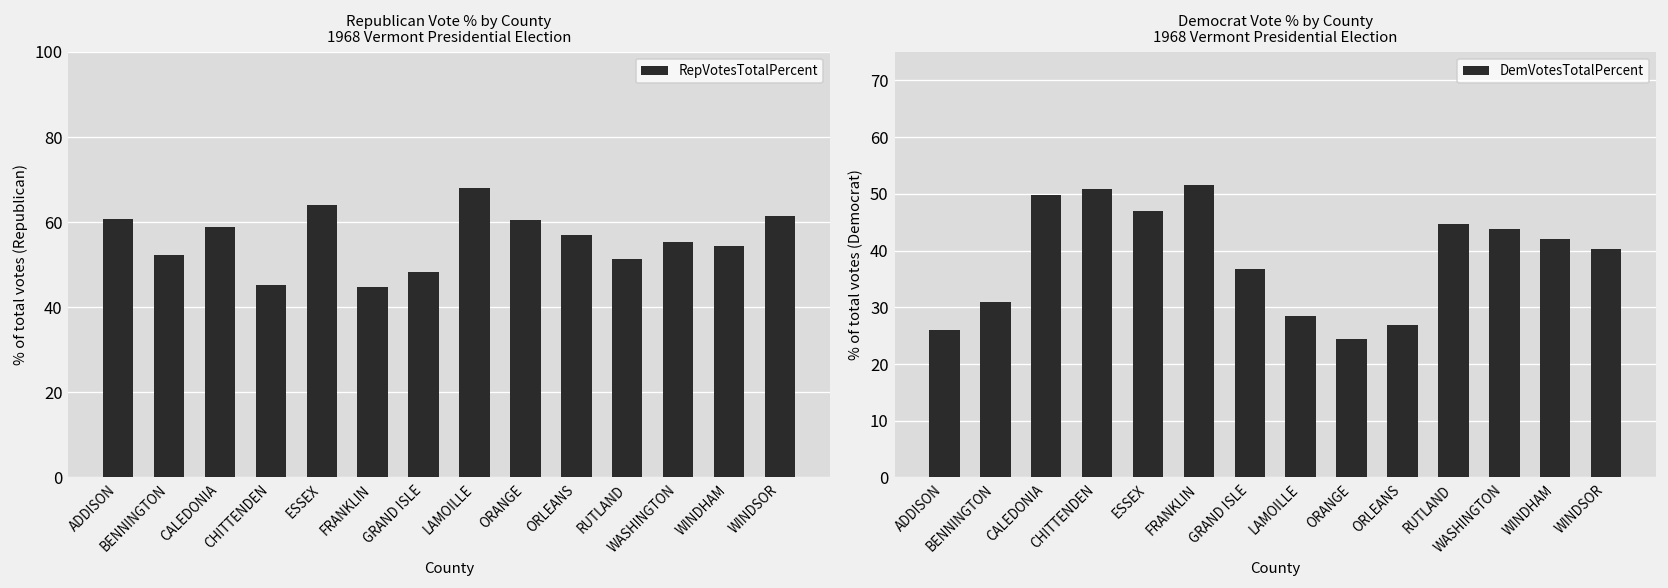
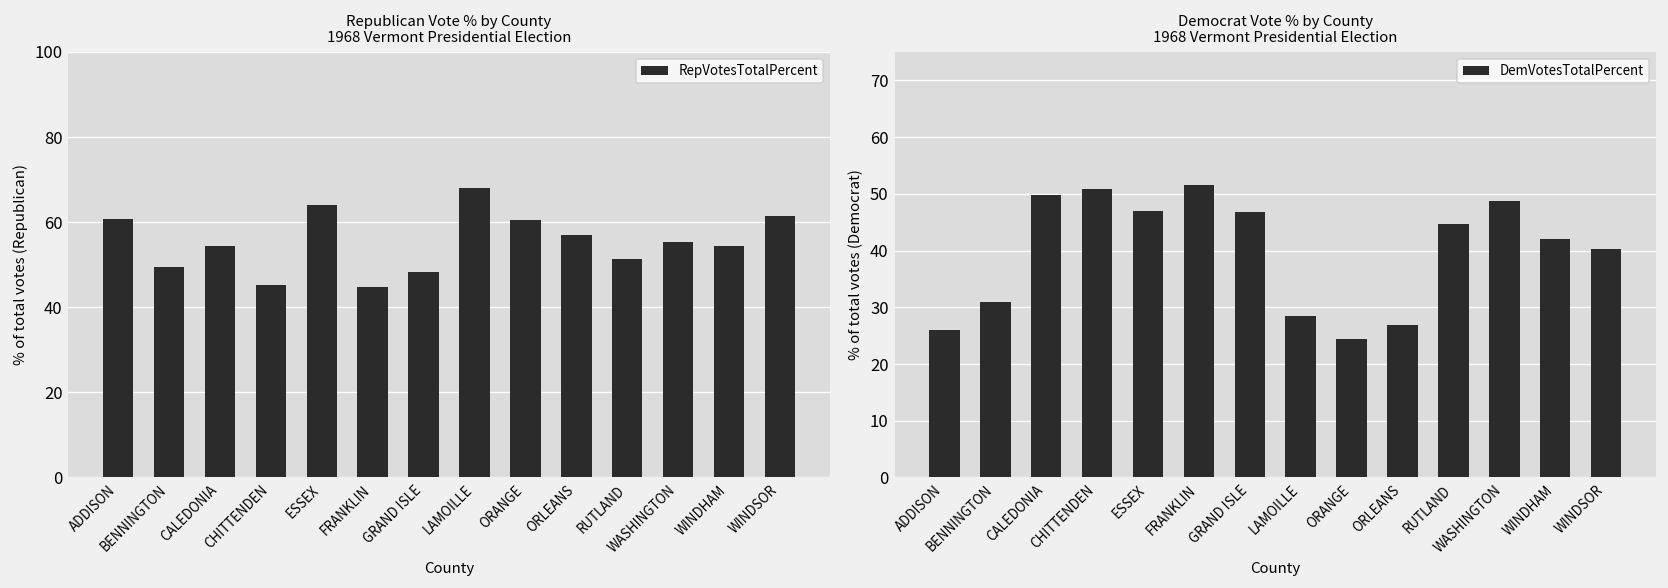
Republican Vote % by County 1968 Vermont Presidential Election, BENNINGTON: 52 -> 49
Republican Vote % by County 1968 Vermont Presidential Election, CALEDONIA: 59 -> 54
Democrat Vote % by County 1968 Vermont Presidential Election, GRAND ISLE: 37 -> 47
Democrat Vote % by County 1968 Vermont Presidential Election, WASHINGTON: 44 -> 49
